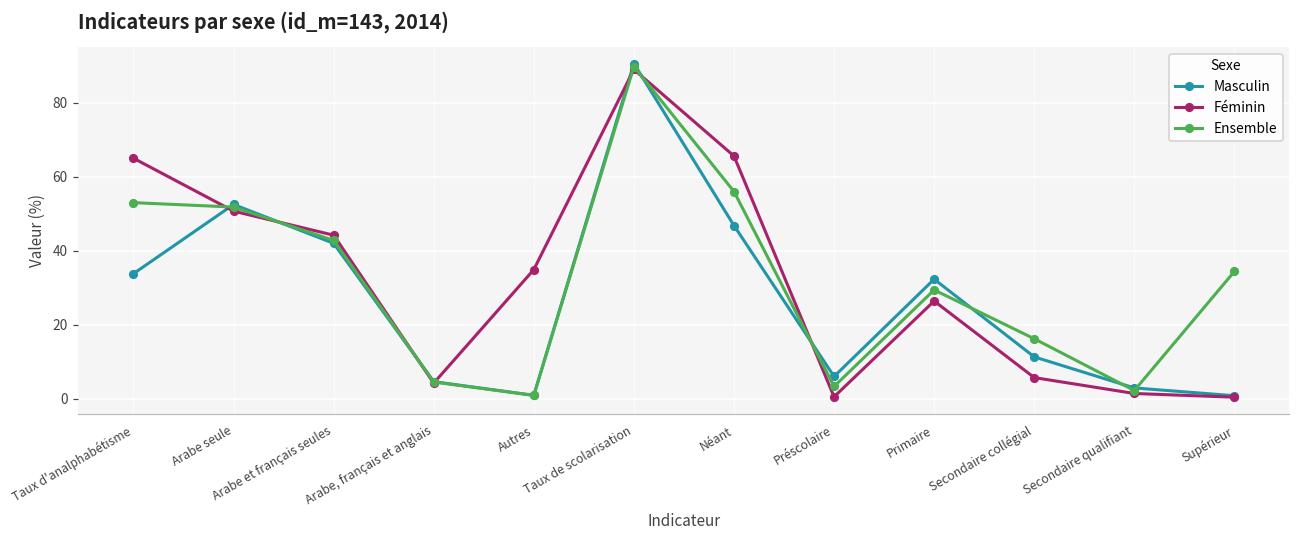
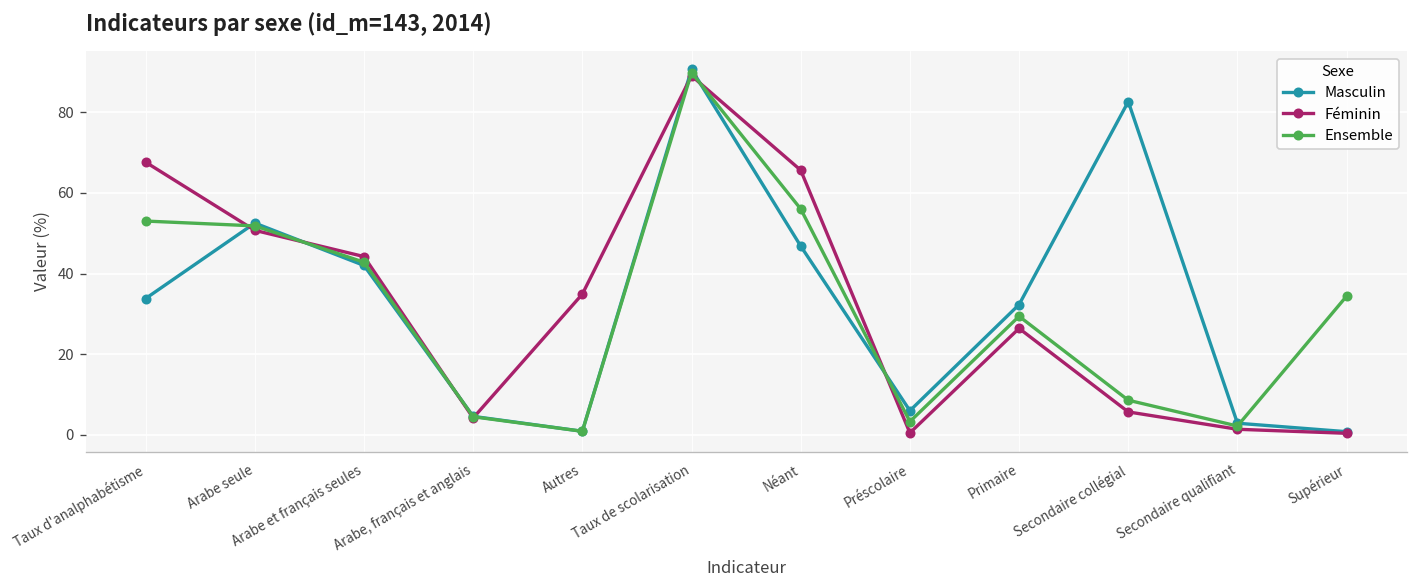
Féminin, Taux d'analphabétisme: 65 -> 68
Masculin, Secondaire collégial: 11 -> 83
Ensemble, Secondaire collégial: 16 -> 9
